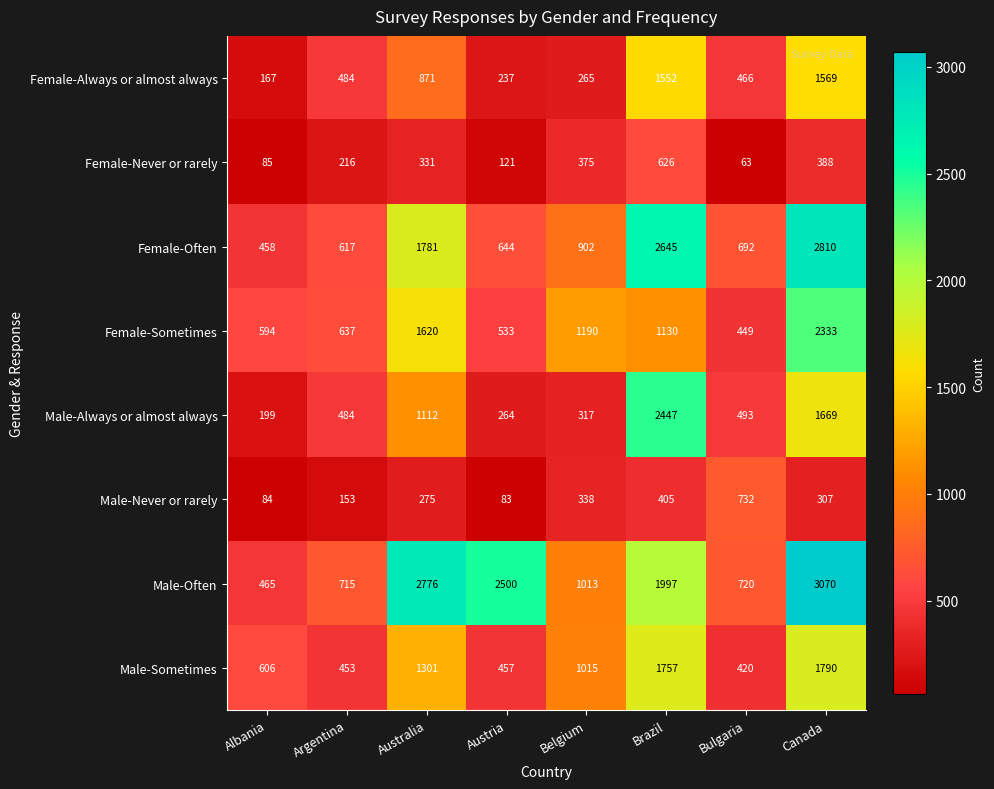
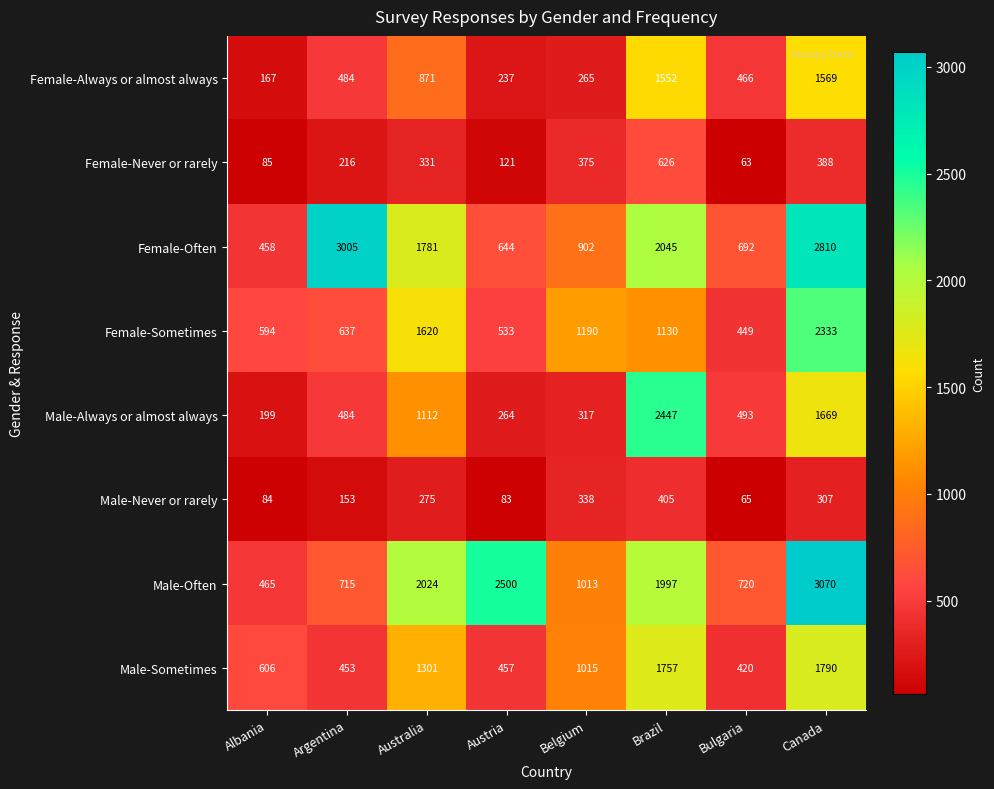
Female-Often, Argentina: 617 -> 3005
Female-Often, Brazil: 2645 -> 2045
Male-Never or rarely, Bulgaria: 732 -> 65
Male-Often, Australia: 2776 -> 2024
